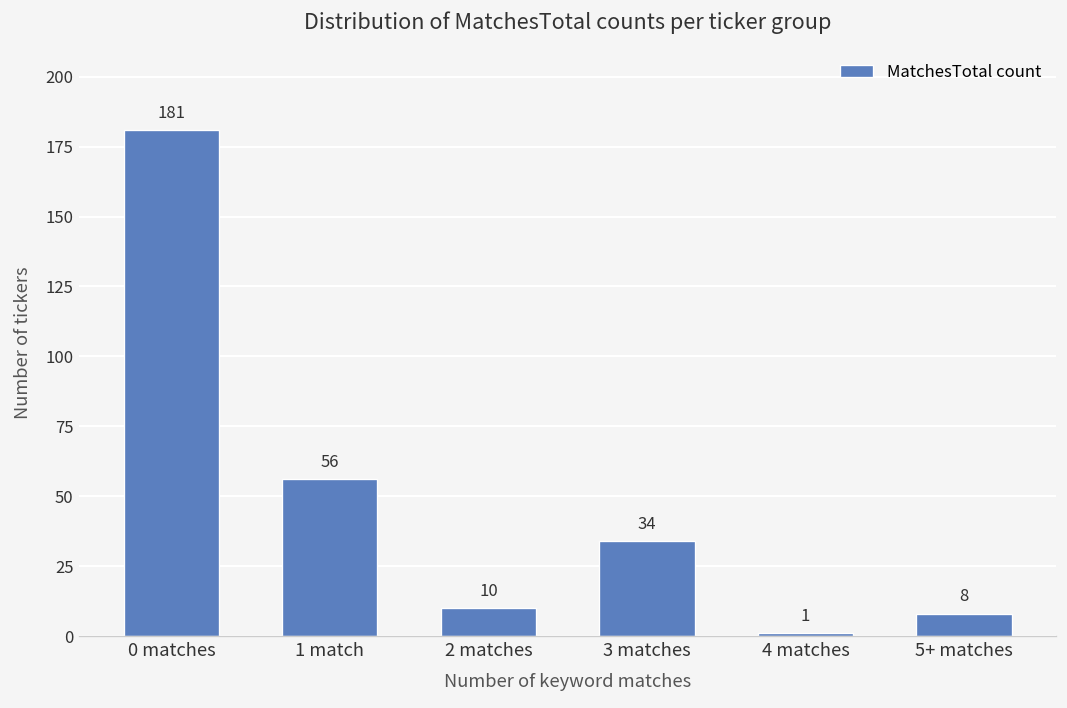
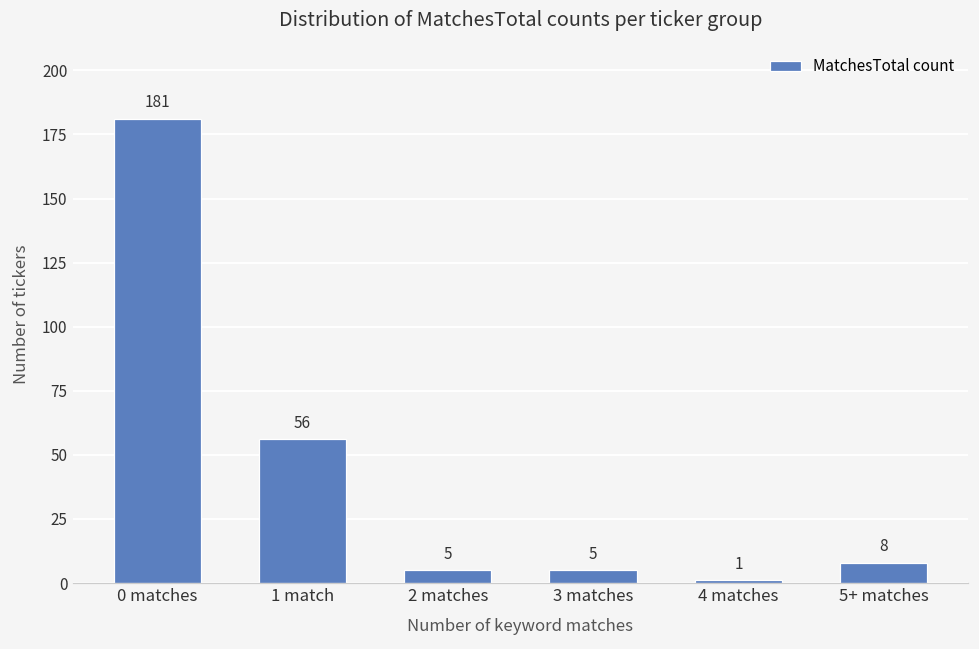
2 matches: 10 -> 5
3 matches: 34 -> 5
